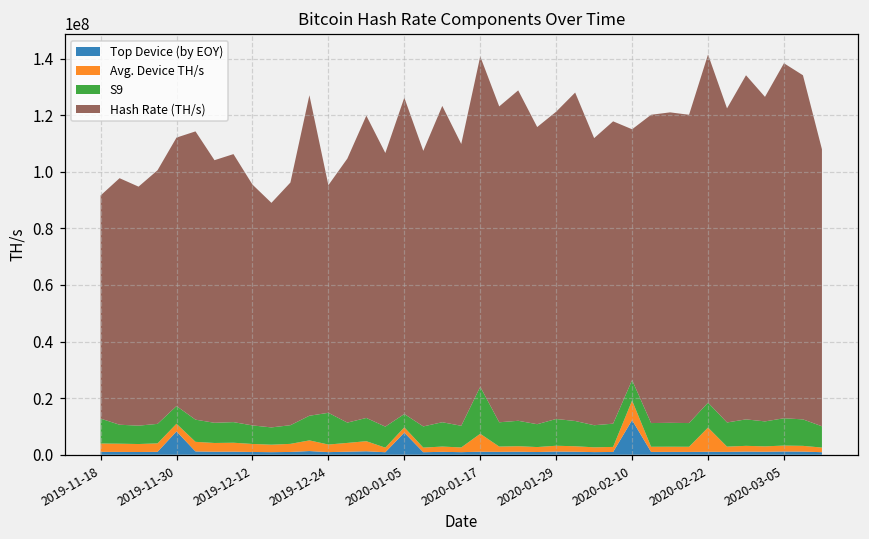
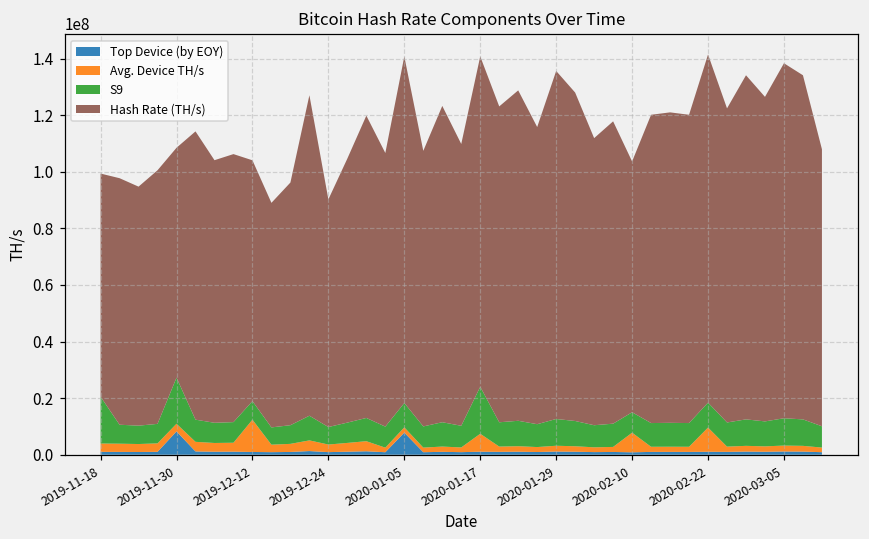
S9, 2019-11-18: 9000000 -> 17000000
S9, 2019-11-30: 6000000 -> 16000000
Hash Rate (TH/s), 2019-11-30: 95000000 -> 81000000
Avg. Device TH/s, 2019-12-12: 3000000 -> 11000000
S9, 2019-12-24: 11000000 -> 6000000
S9, 2020-01-05: 5000000 -> 9000000
Hash Rate (TH/s), 2020-01-05: 112000000 -> 122000000
Hash Rate (TH/s), 2020-01-29: 109000000 -> 123000000
Top Device (by EOY), 2020-02-10: 12000000 -> 1000000
